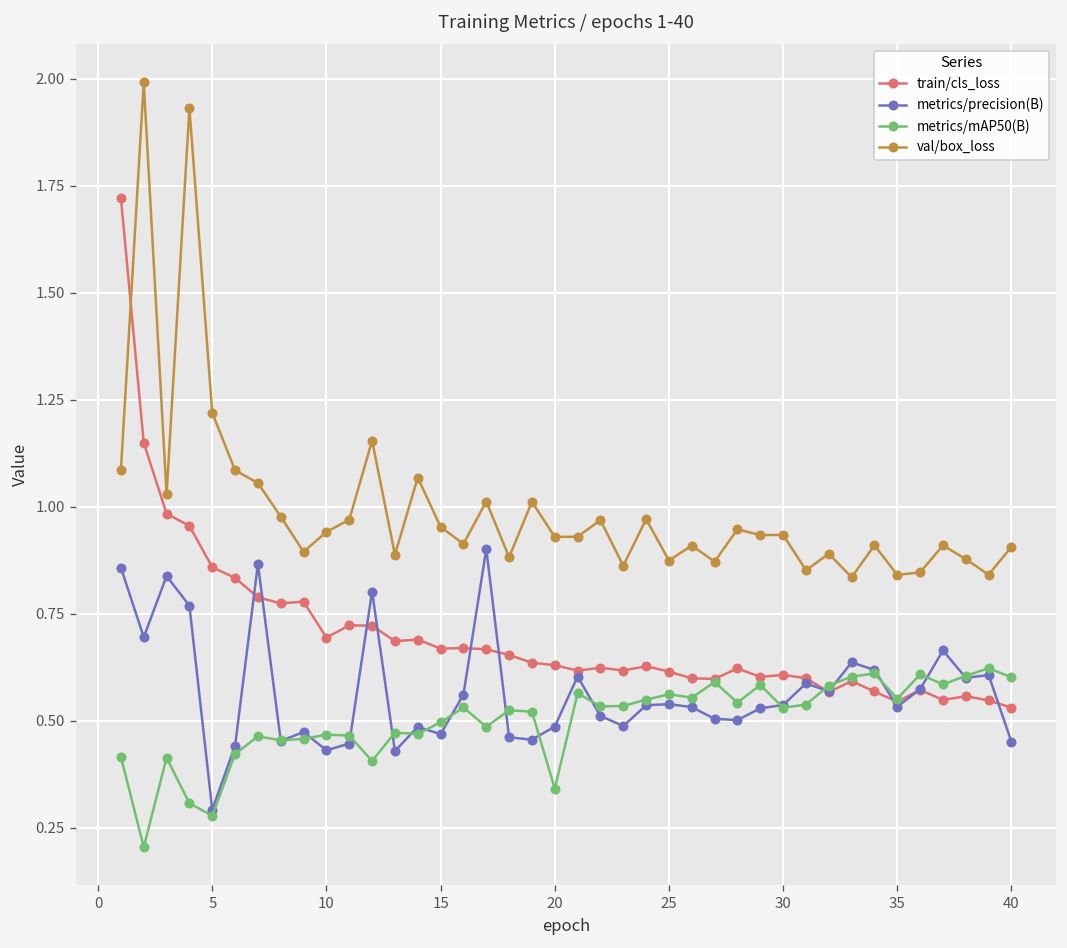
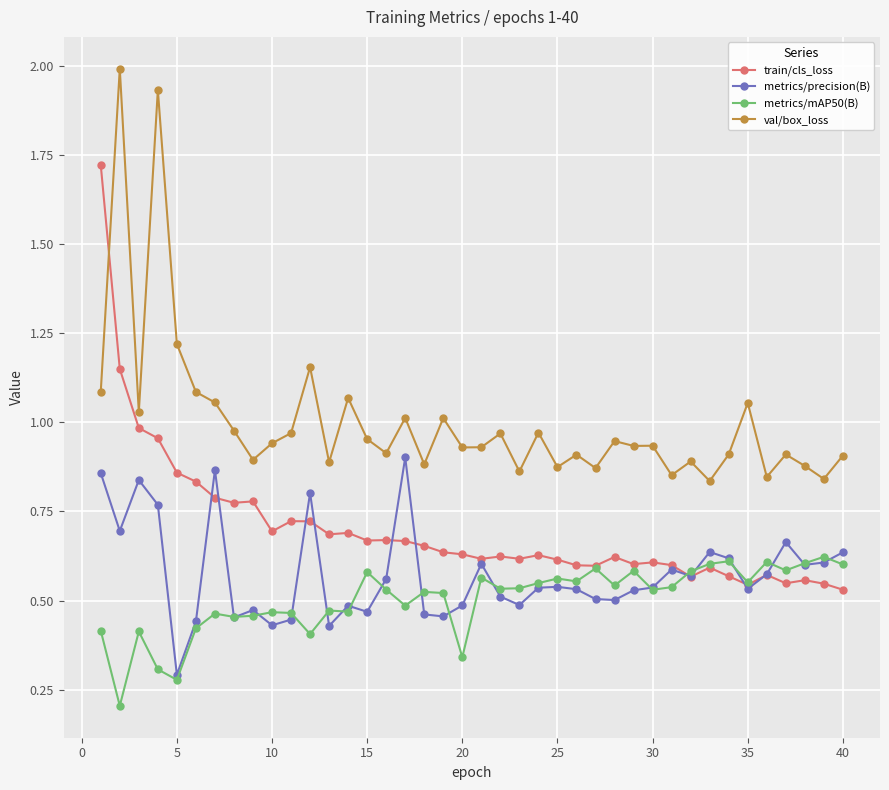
metrics/mAP50(B), 15: 0.50 -> 0.58
val/box_loss, 35: 0.84 -> 1.05
metrics/precision(B), 40: 0.45 -> 0.64
